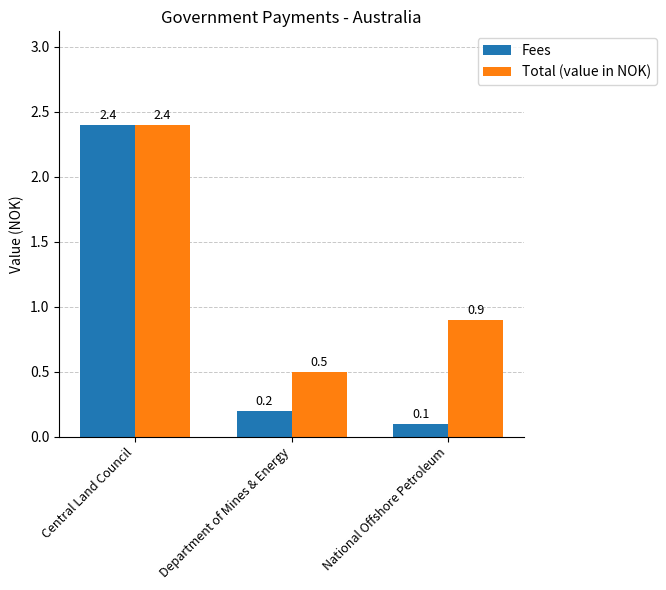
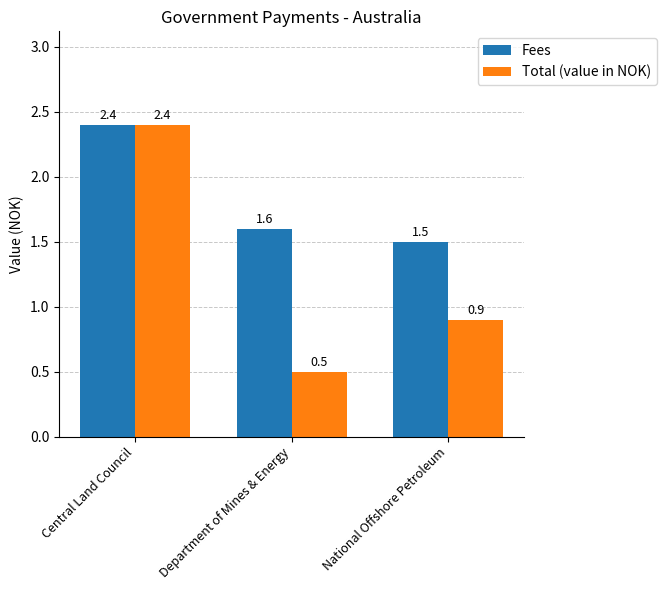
Fees, Department of Mines & Energy: 0.2 -> 1.6
Fees, National Offshore Petroleum: 0.1 -> 1.5
